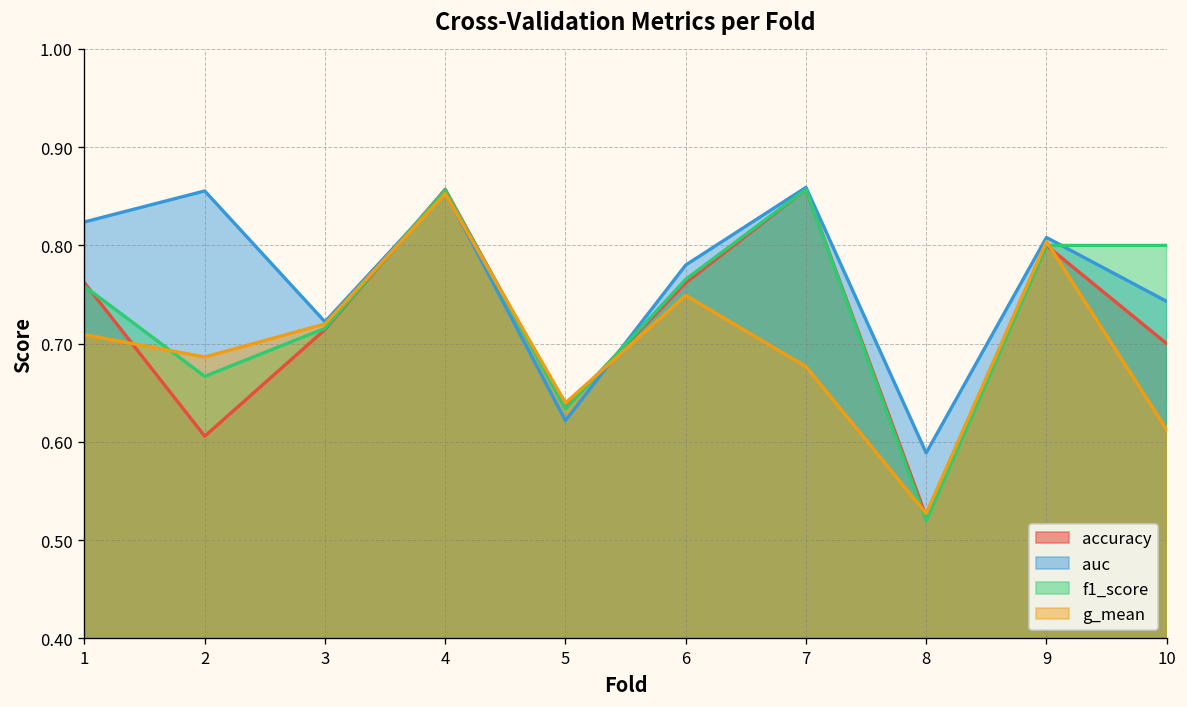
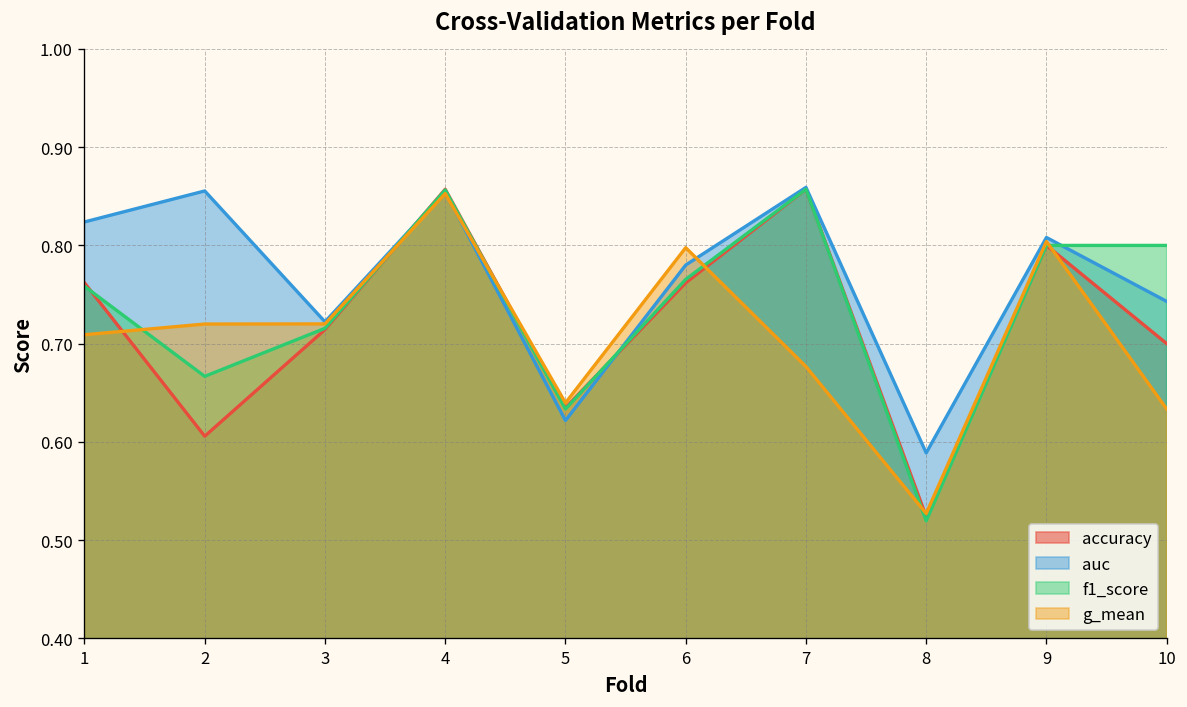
g_mean, 2: 0.69 -> 0.72
g_mean, 6: 0.75 -> 0.80
g_mean, 10: 0.61 -> 0.63
